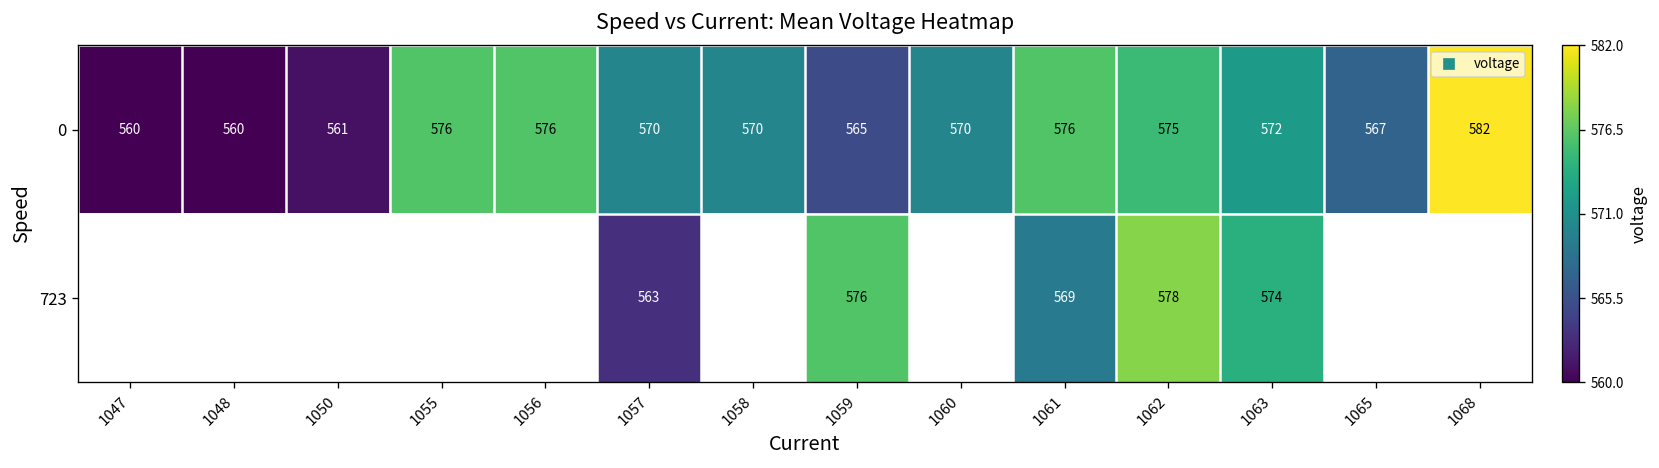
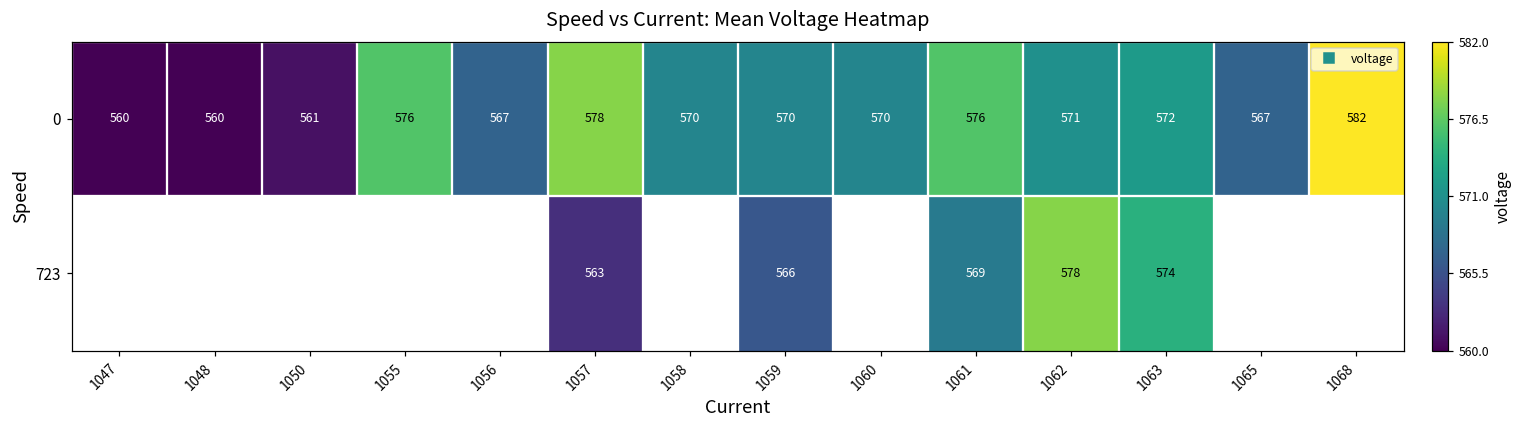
0, 1056: 576 -> 567
0, 1057: 570 -> 578
0, 1059: 565 -> 570
0, 1062: 575 -> 571
723, 1059: 576 -> 566
